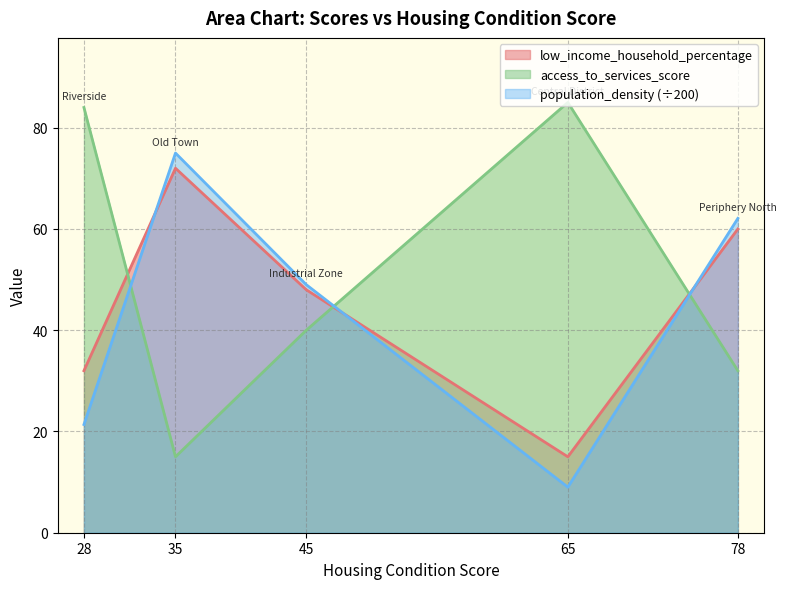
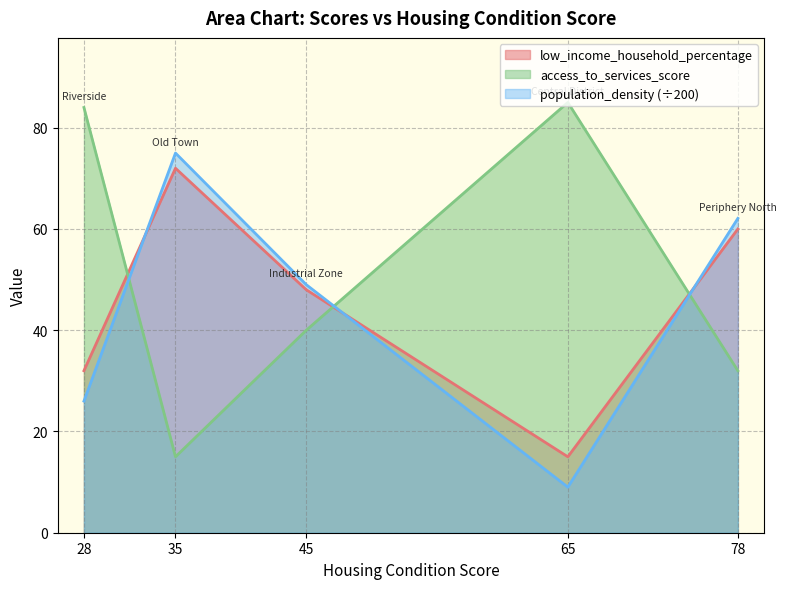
population_density (÷200), 28: 21 -> 26
